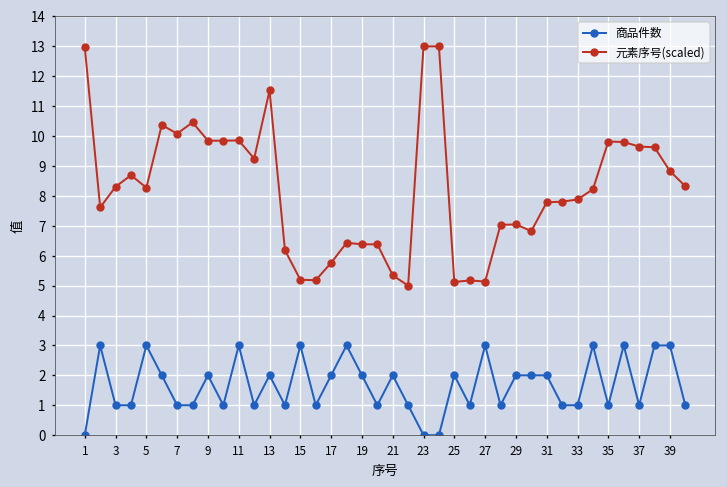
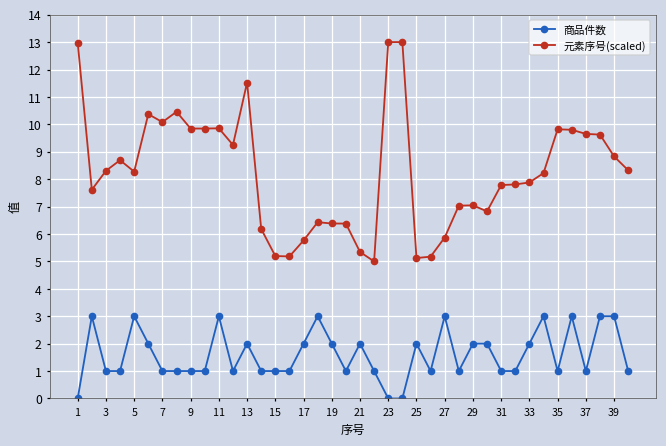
商品件数, 9: 2 -> 1
商品件数, 15: 3 -> 1
元素序号(scaled), 27: 5.1 -> 5.9
商品件数, 31: 2 -> 1
商品件数, 33: 1 -> 2
